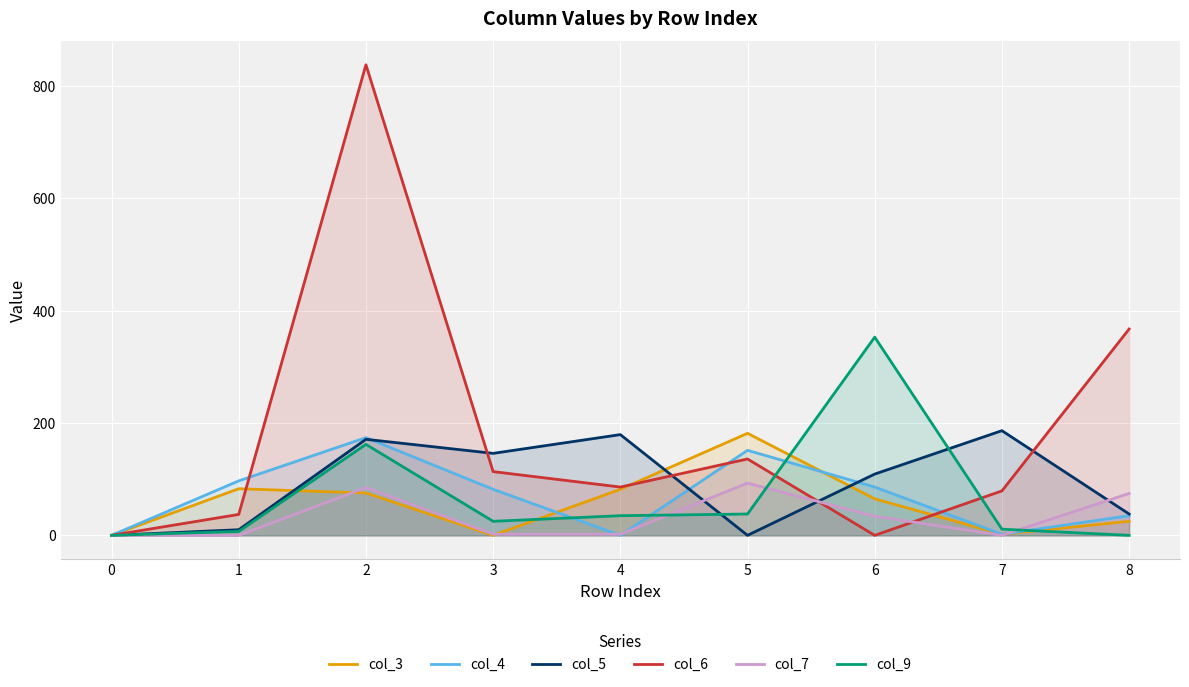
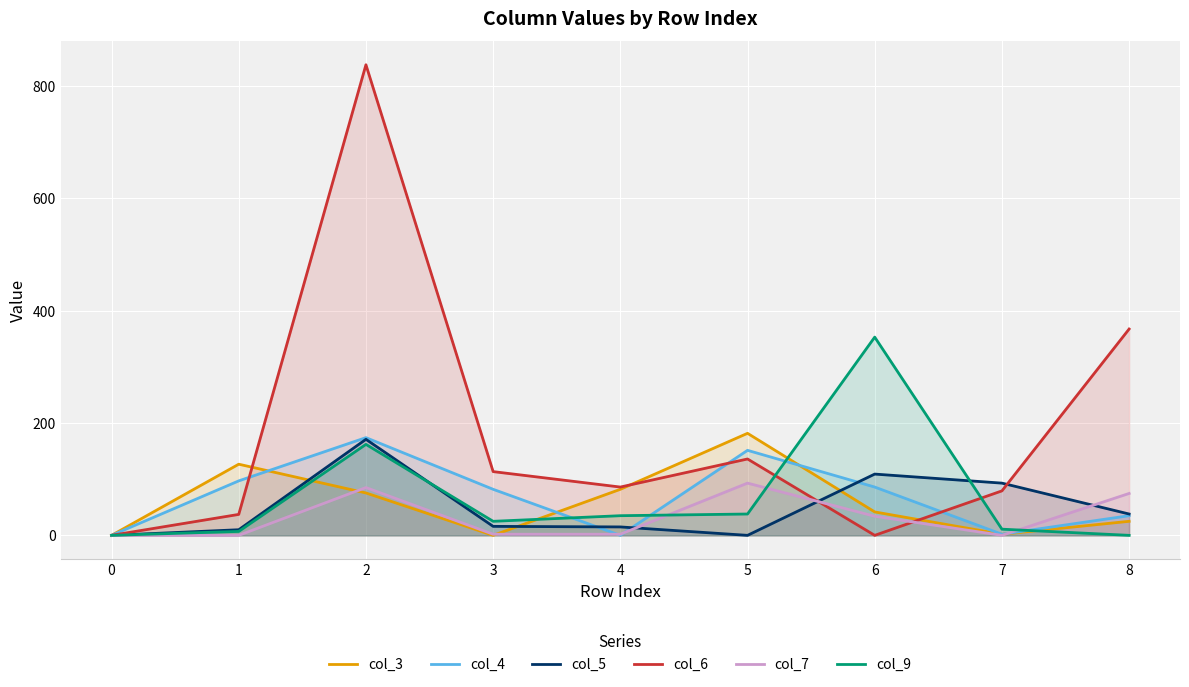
col_3, 1: 80 -> 130
col_5, 3: 150 -> 20
col_5, 4: 180 -> 20
col_3, 6: 70 -> 40
col_5, 7: 190 -> 90
